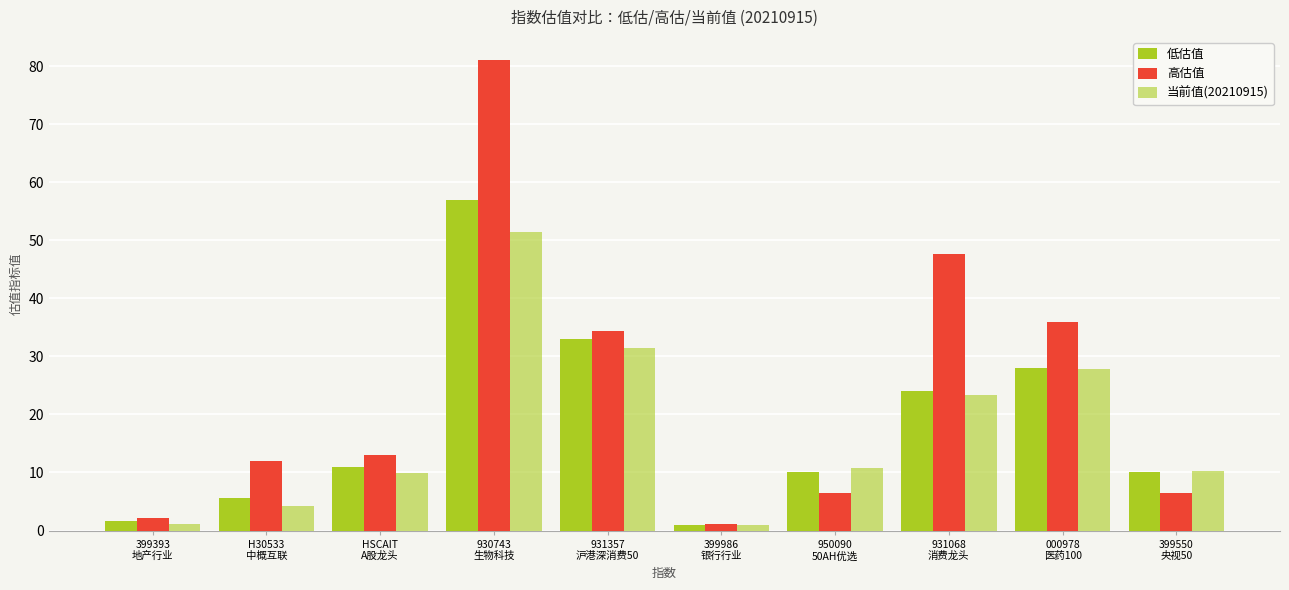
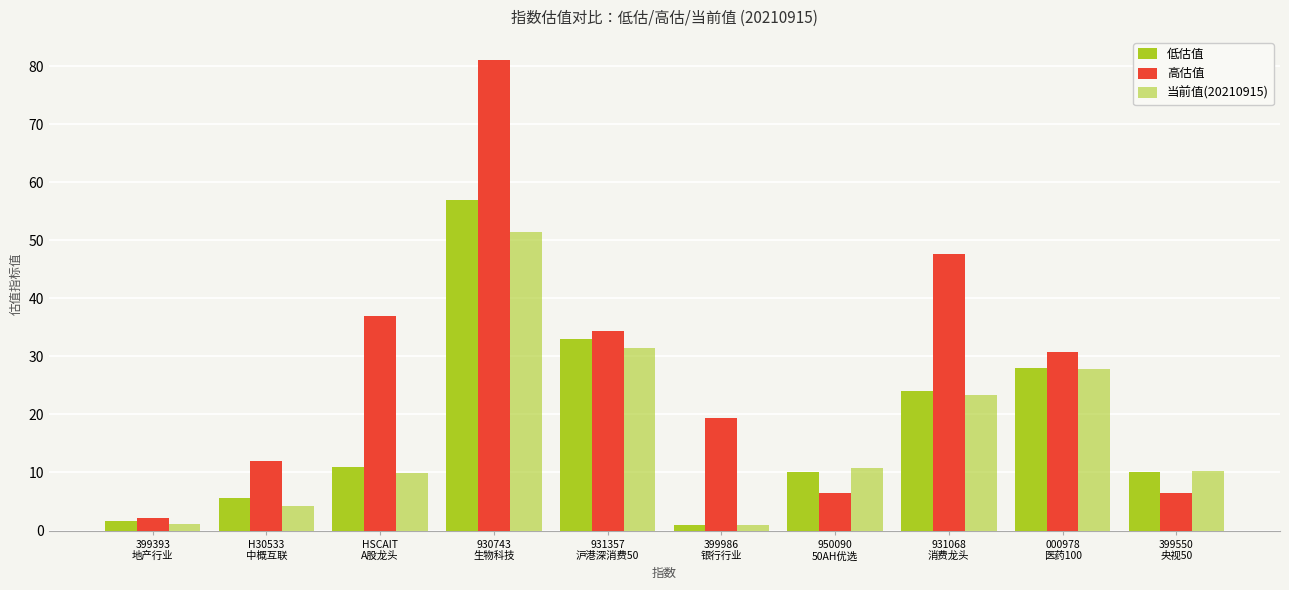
高估值, HSCAIT A股龙头: 13 -> 37
高估值, 399986 银行行业: 1 -> 19
高估值, 000978 医药100: 36 -> 31
